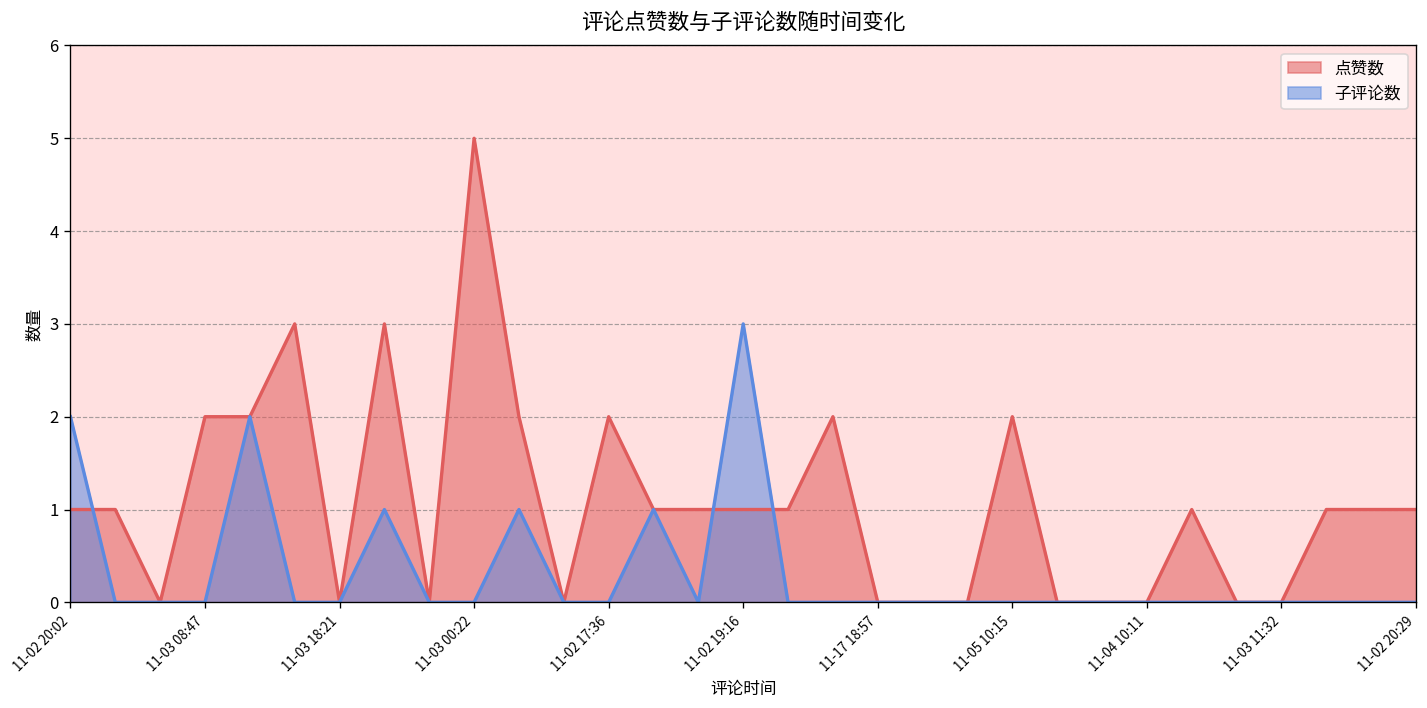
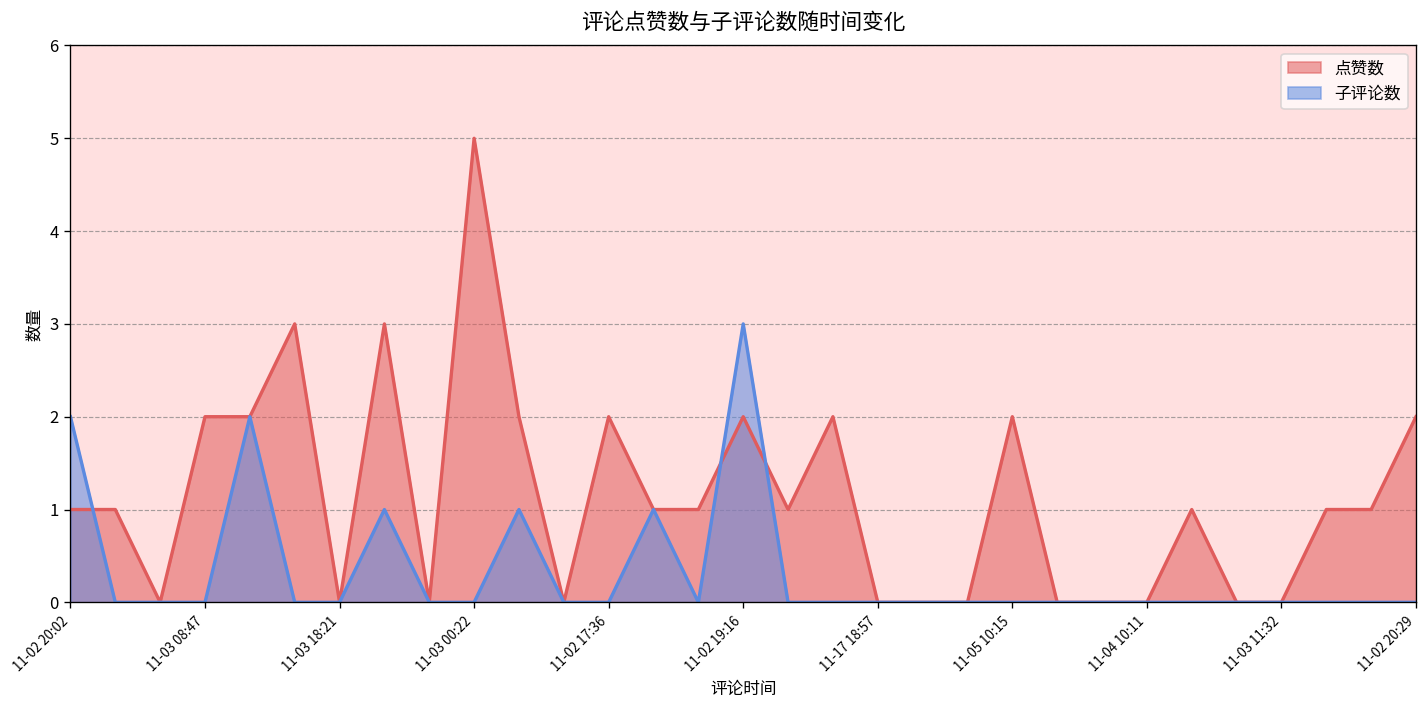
点赞数, 11-02 19:16: 1 -> 2
点赞数, 11-02 20:29: 1 -> 2
